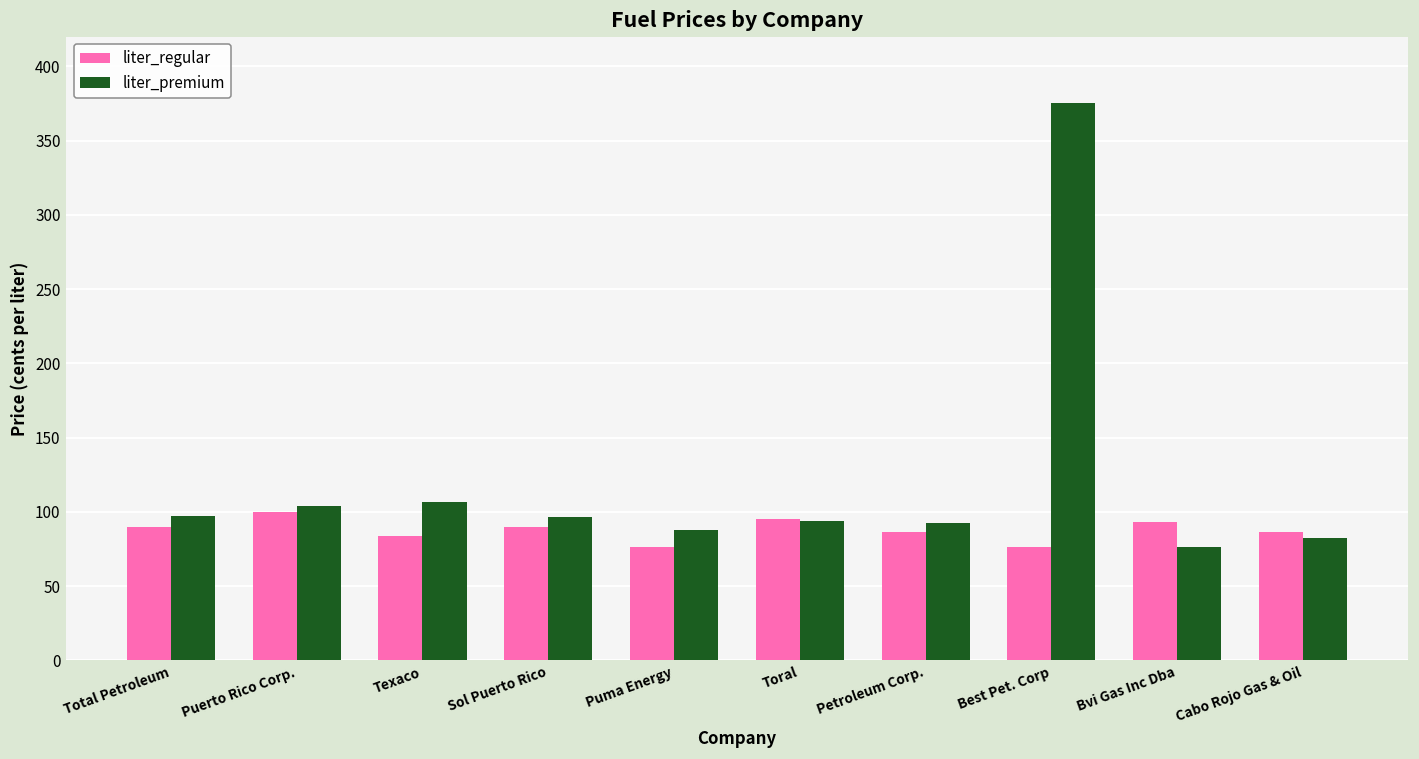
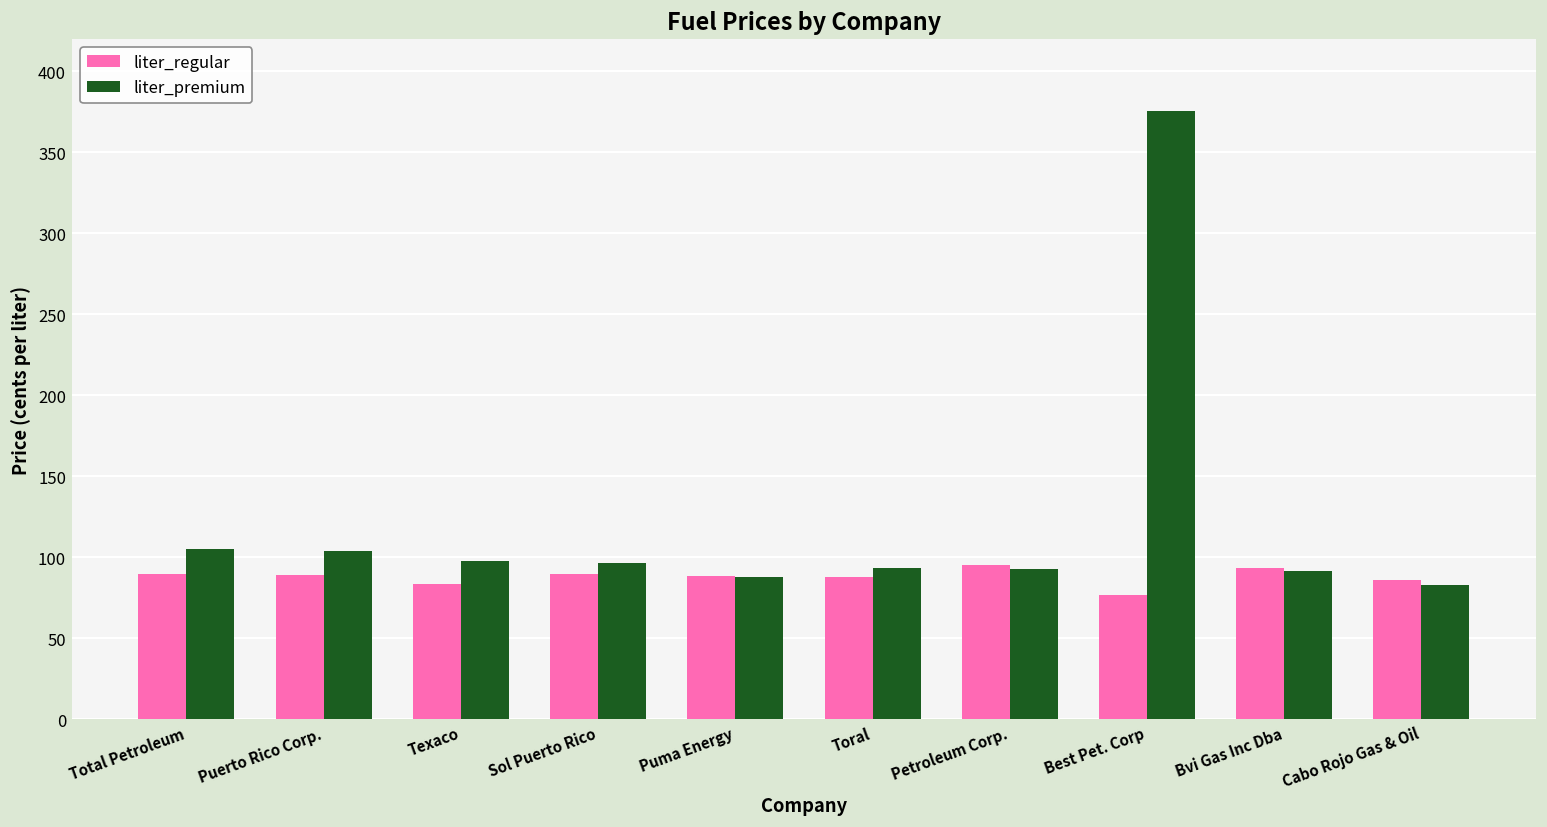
liter_premium, Total Petroleum: 97 -> 105
liter_regular, Puerto Rico Corp.: 100 -> 89
liter_premium, Texaco: 106 -> 98
liter_regular, Puma Energy: 76 -> 88
liter_regular, Toral: 95 -> 88
liter_regular, Petroleum Corp.: 87 -> 96
liter_premium, Bvi Gas Inc Dba: 77 -> 92
